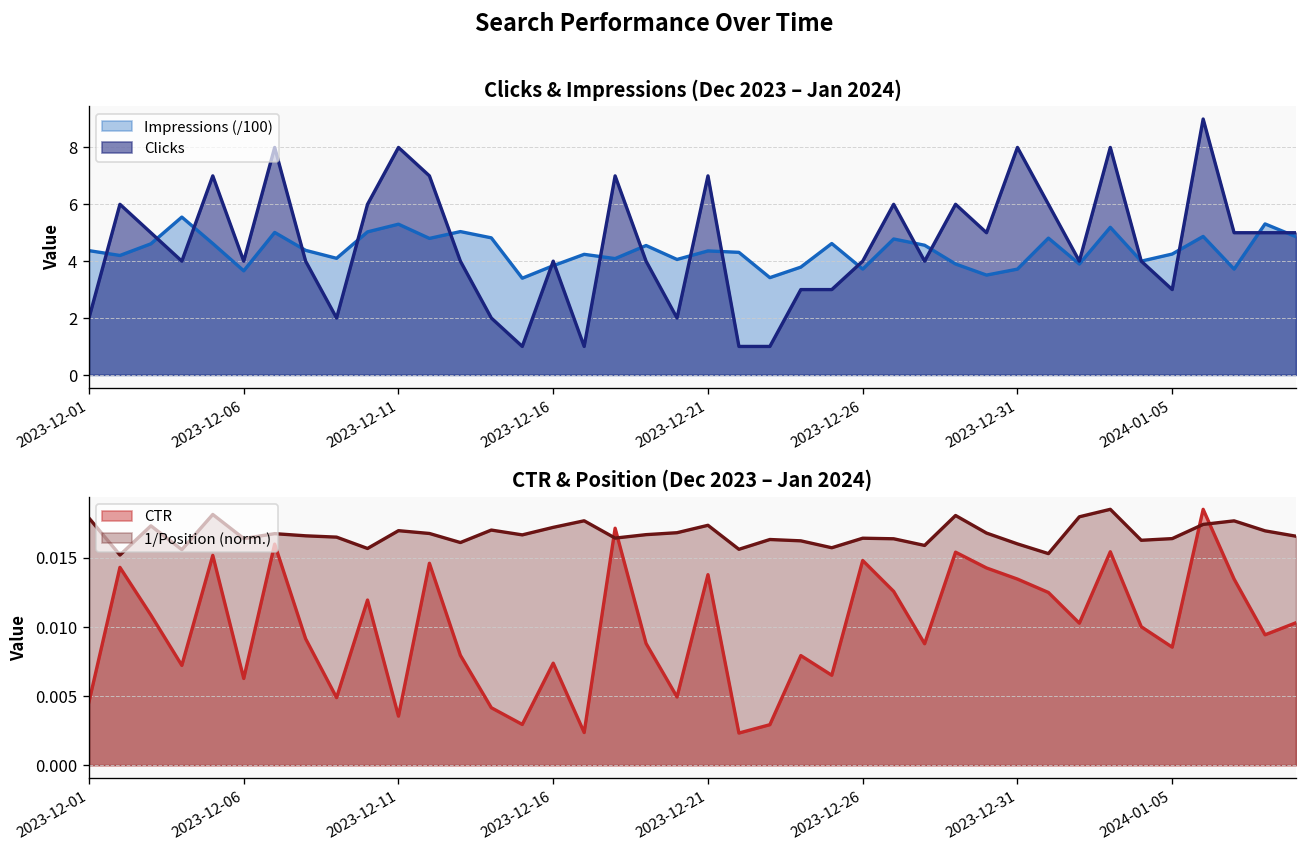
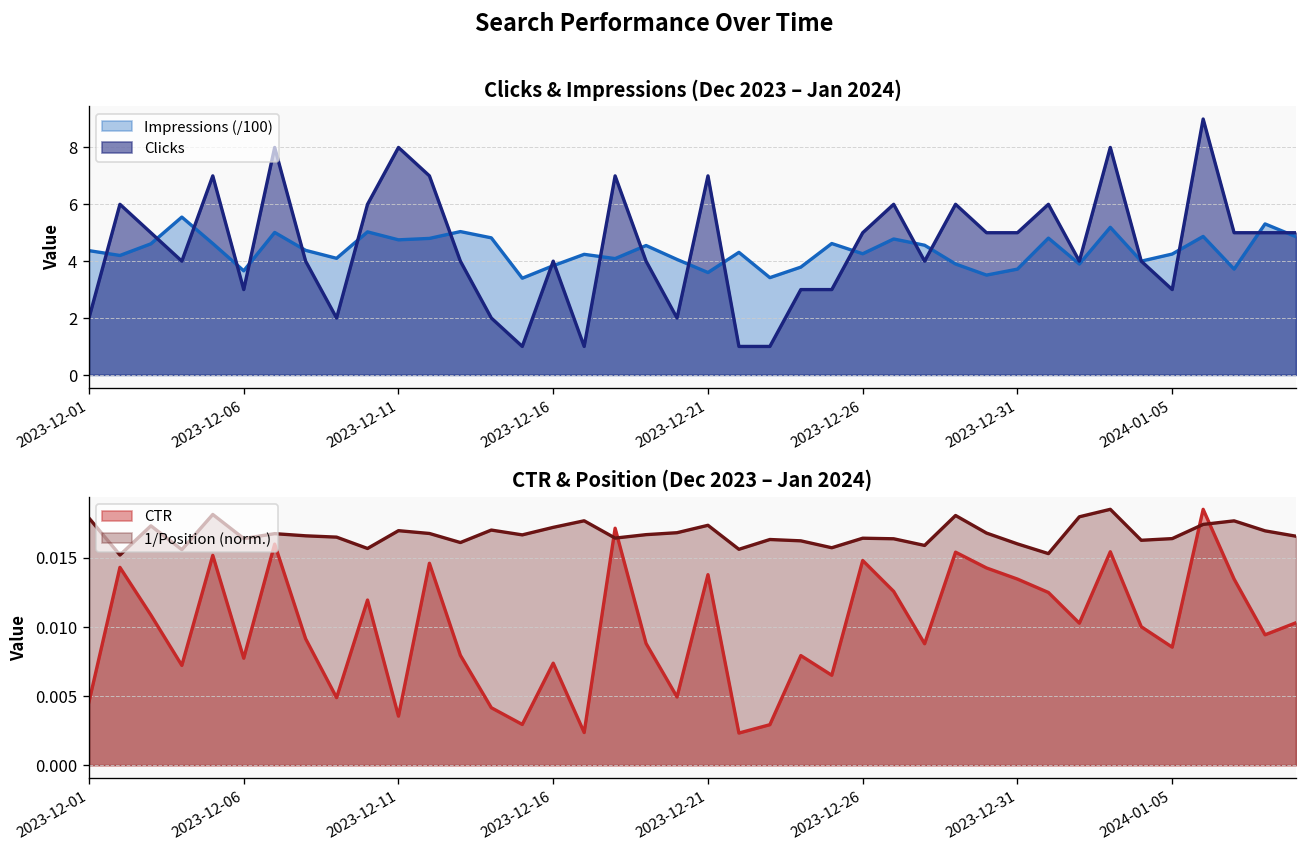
Clicks & Impressions (Dec 2023 – Jan 2024), Clicks, 2023-12-06: 4 -> 3
Clicks & Impressions (Dec 2023 – Jan 2024), Impressions (/100), 2023-12-11: 5.3 -> 4.8
Clicks & Impressions (Dec 2023 – Jan 2024), Impressions (/100), 2023-12-21: 4.4 -> 3.6
Clicks & Impressions (Dec 2023 – Jan 2024), Impressions (/100), 2023-12-26: 3.7 -> 4.3
Clicks & Impressions (Dec 2023 – Jan 2024), Clicks, 2023-12-26: 4 -> 5
Clicks & Impressions (Dec 2023 – Jan 2024), Clicks, 2023-12-31: 8 -> 5
CTR & Position (Dec 2023 – Jan 2024), CTR, 2023-12-06: 0.0063 -> 0.0077
